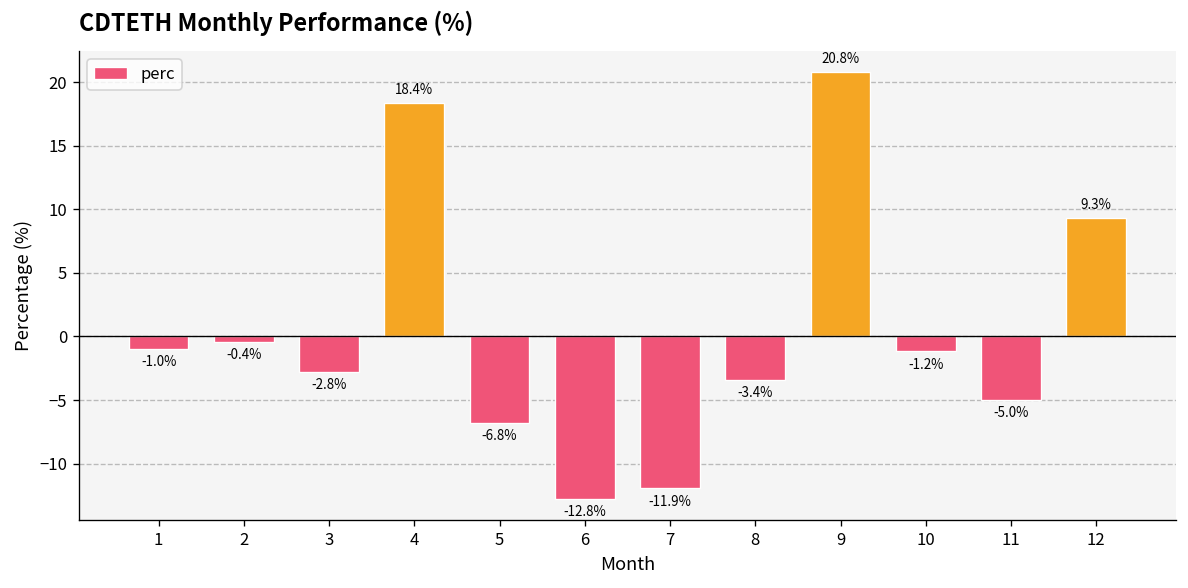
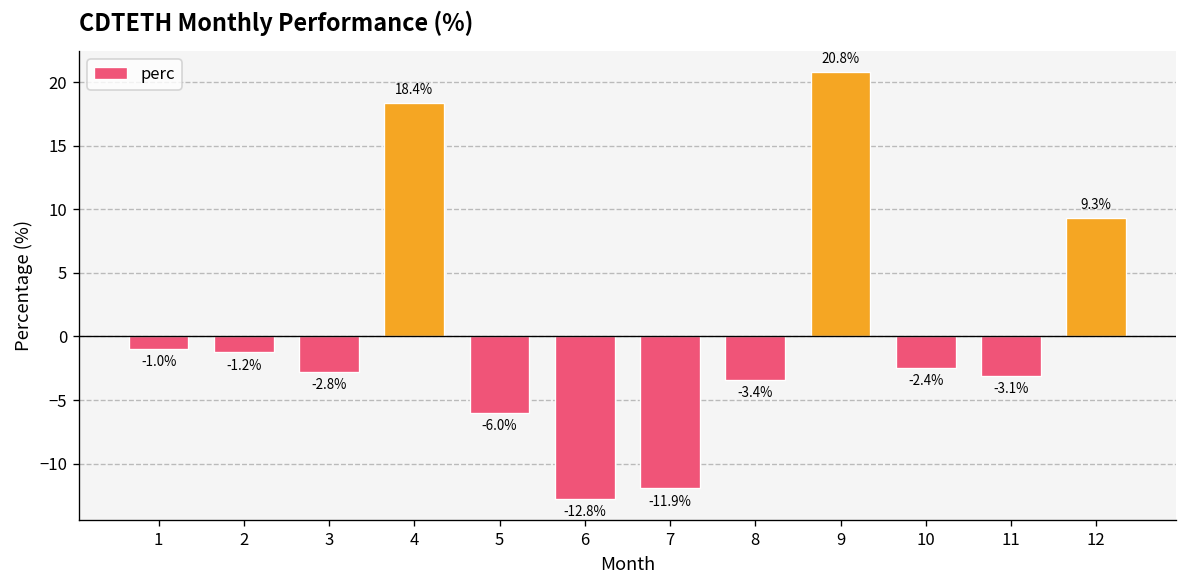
2: -0.4% -> -1.2%
5: -6.8% -> -6.0%
10: -1.2% -> -2.4%
11: -5.0% -> -3.1%
